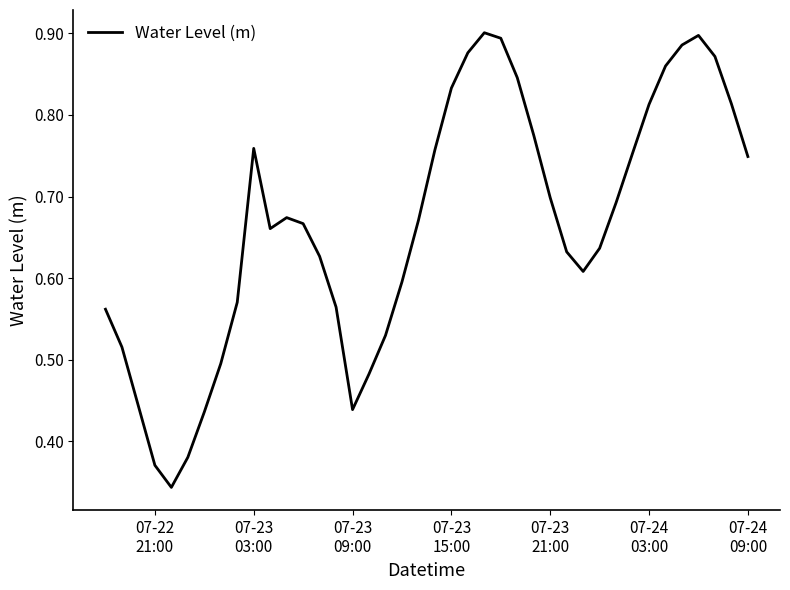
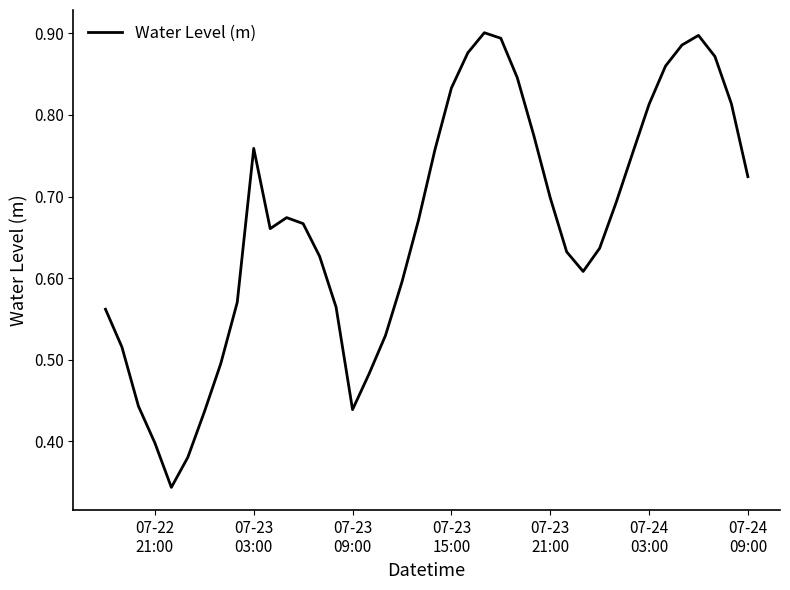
07-22 21:00: 0.37 -> 0.40
07-24 09:00: 0.75 -> 0.72
